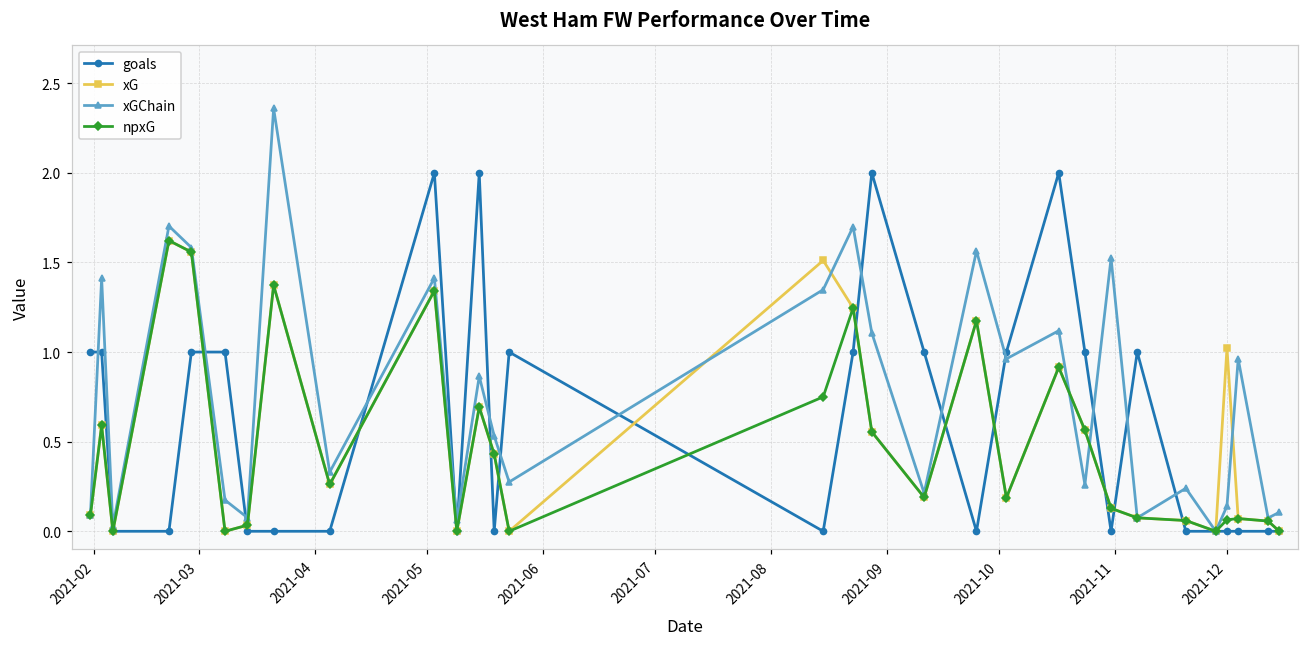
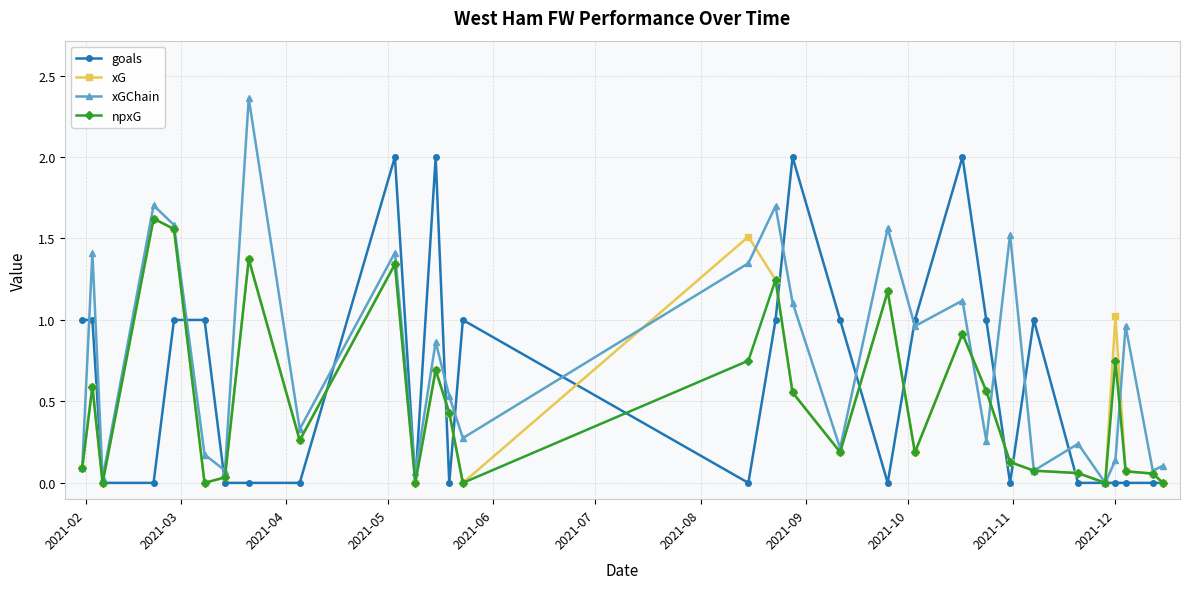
npxG, 2021-12: 0.06 -> 0.75
